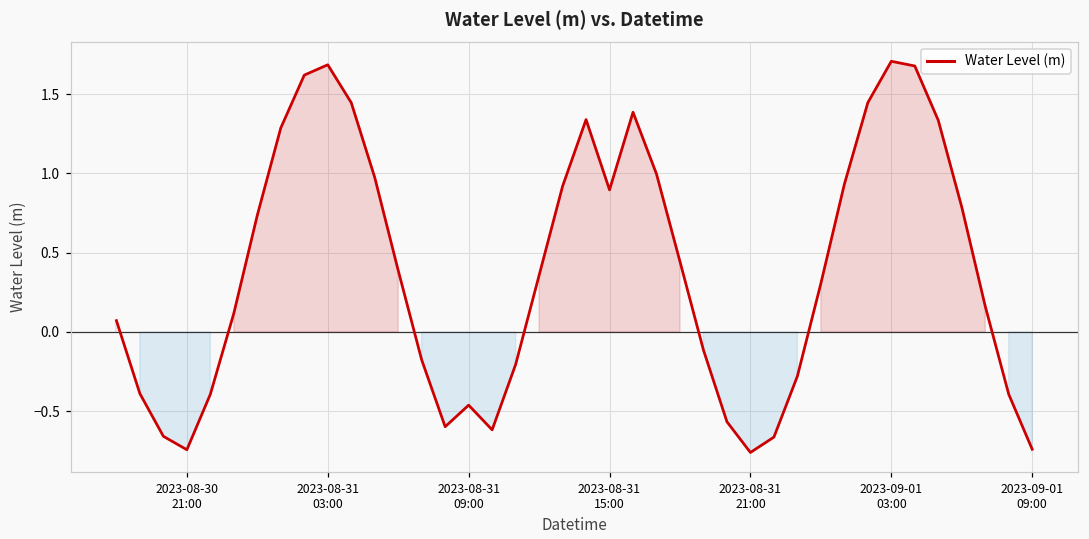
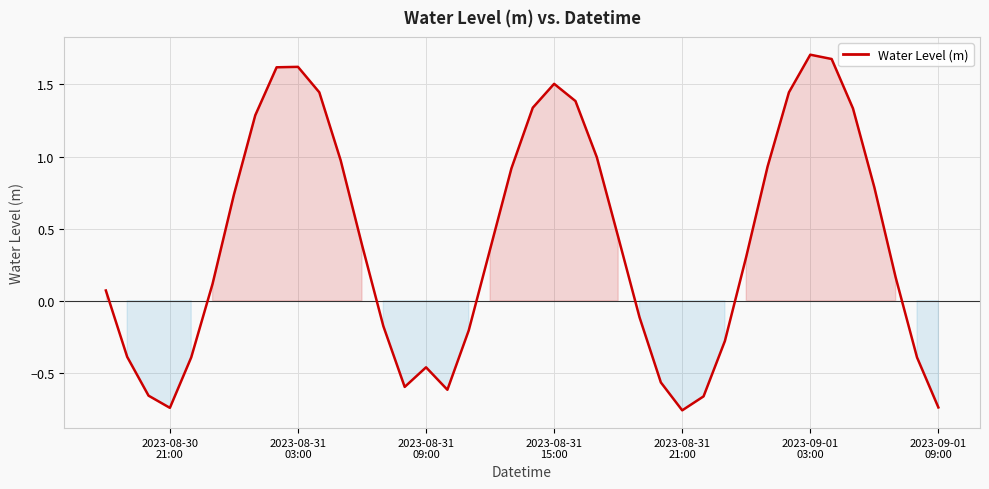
2023-08-31 03:00: 1.68 -> 1.62
2023-08-31 15:00: 0.90 -> 1.50
